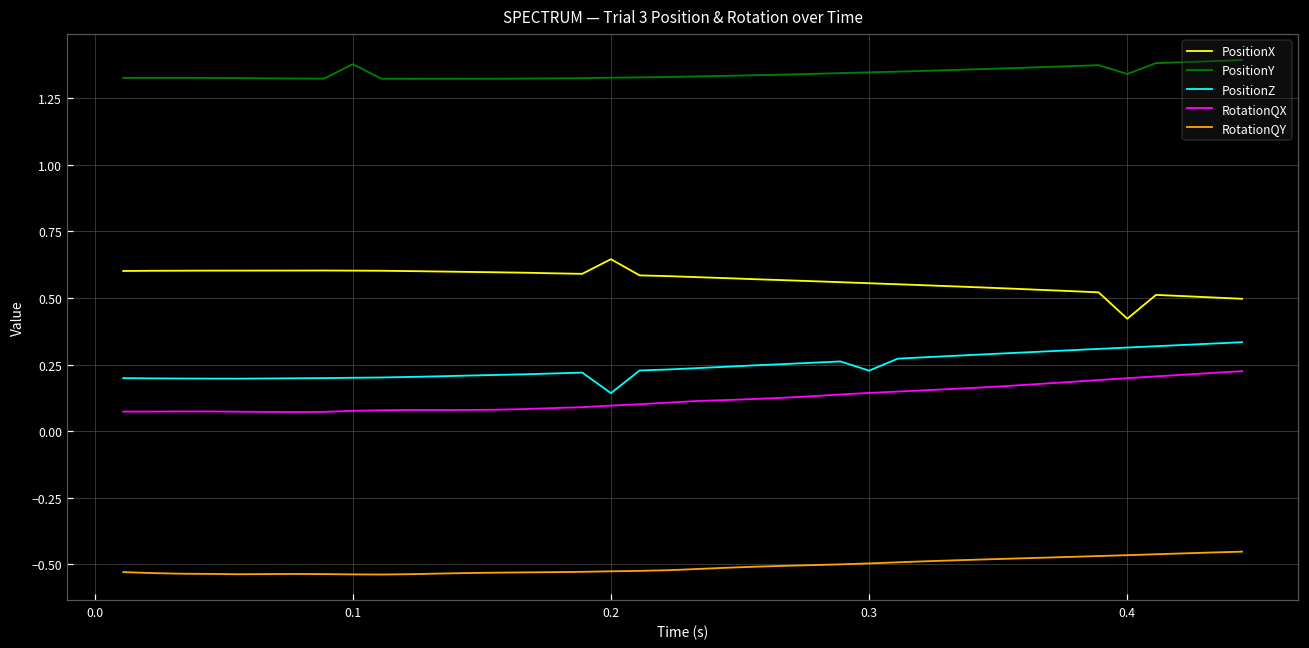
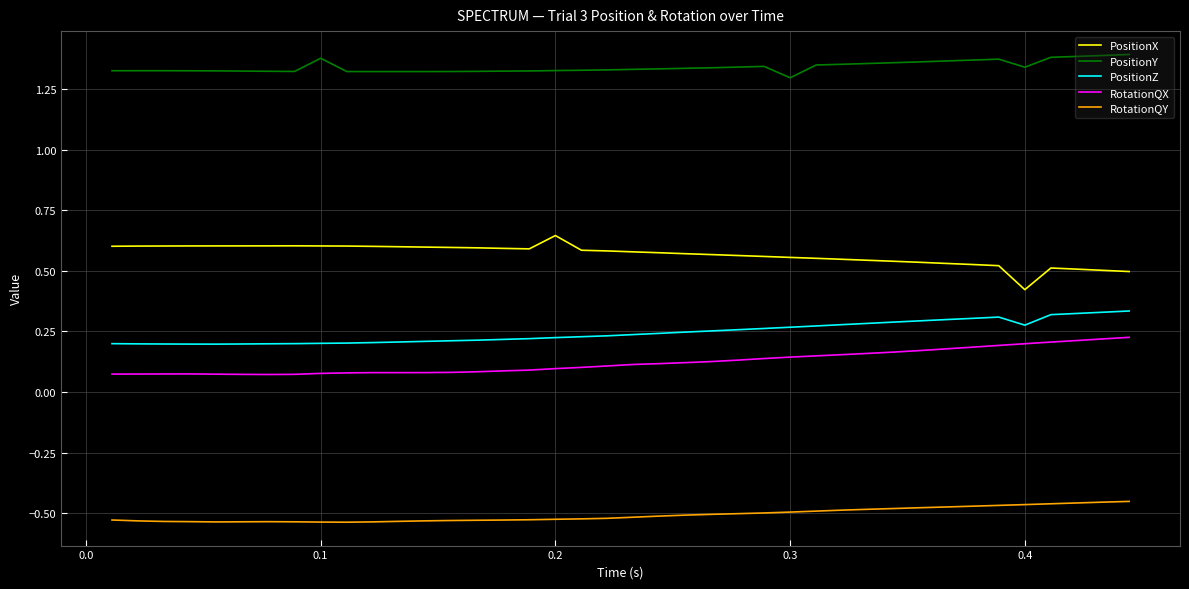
PositionZ, 0.2: 0.14 -> 0.22
PositionY, 0.3: 1.35 -> 1.30
PositionZ, 0.3: 0.23 -> 0.27
PositionZ, 0.4: 0.31 -> 0.28
